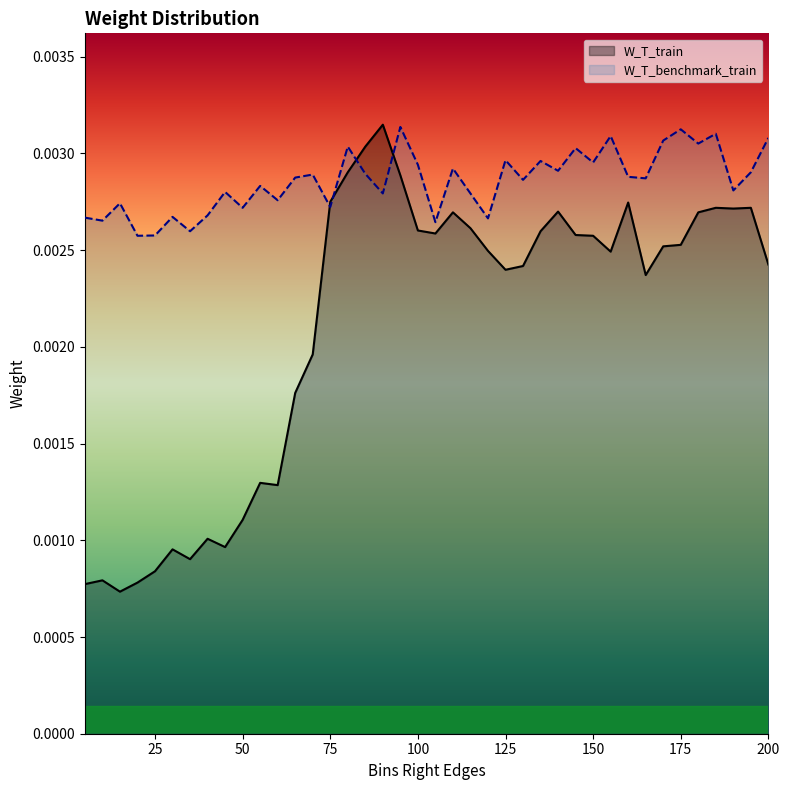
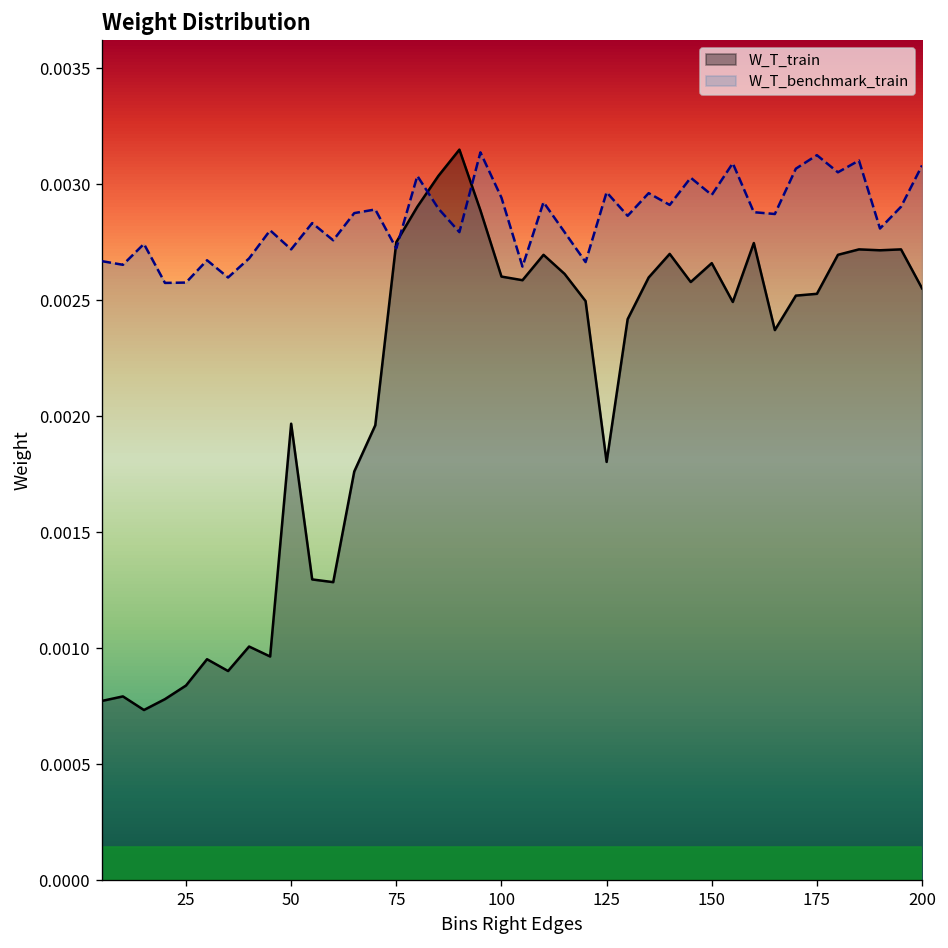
W_T_train, 50: 0.00111 -> 0.00197
W_T_train, 125: 0.00240 -> 0.00180
W_T_train, 150: 0.00257 -> 0.00266
W_T_train, 200: 0.00243 -> 0.00255
